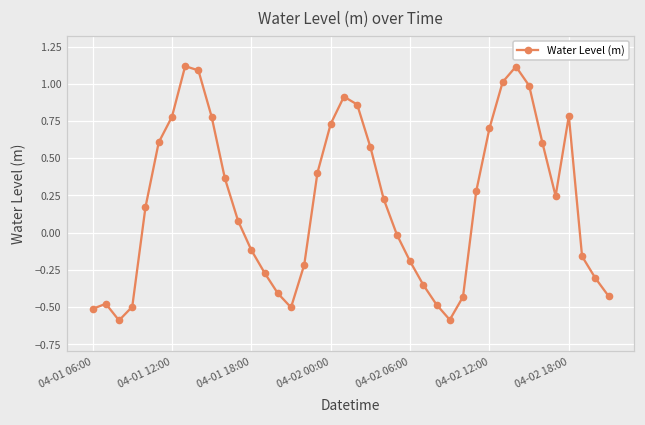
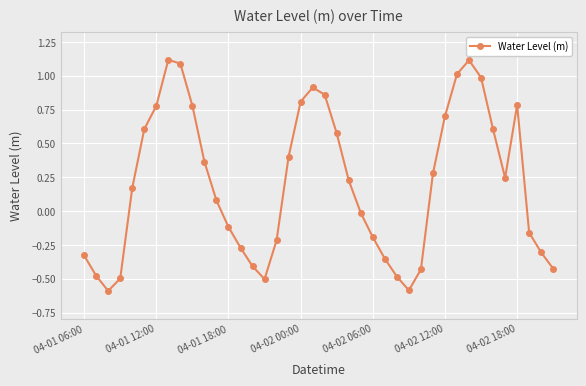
04-01 06:00: -0.51 -> -0.33
04-02 00:00: 0.73 -> 0.81
